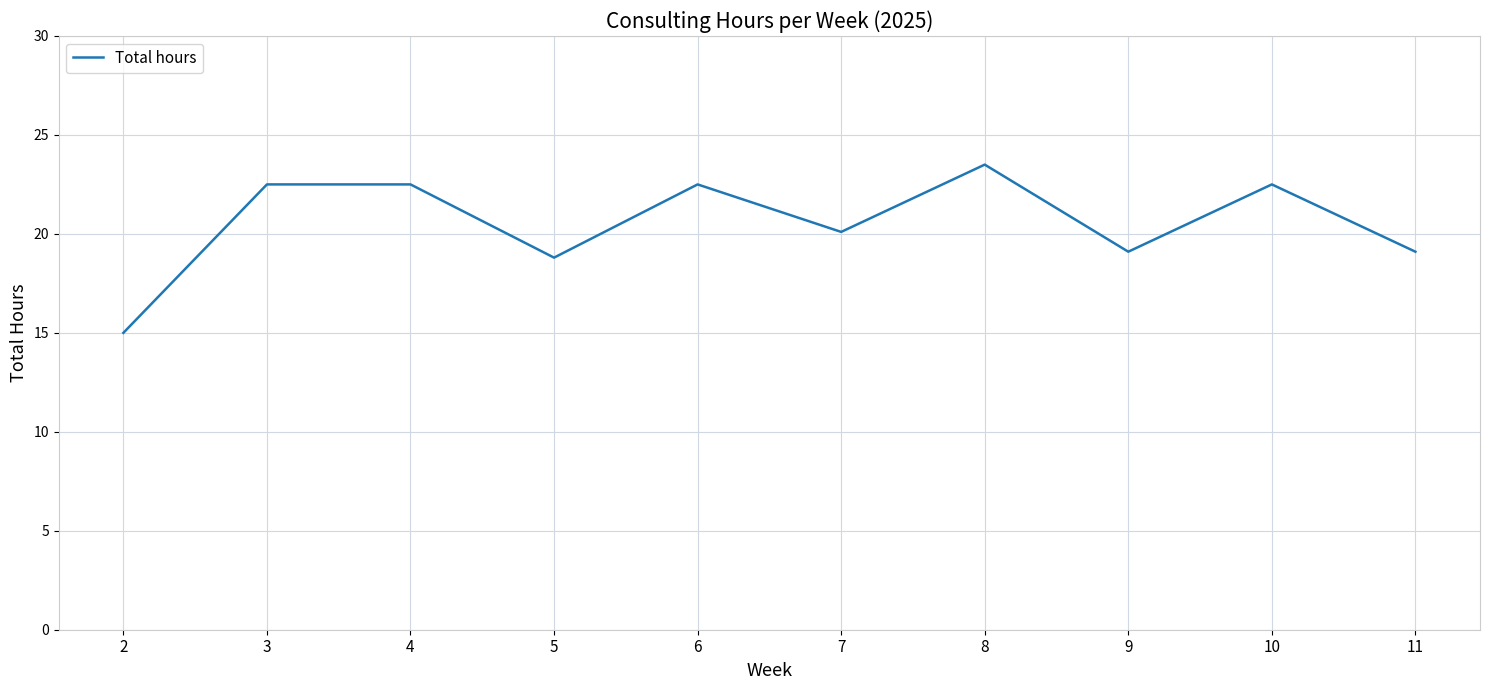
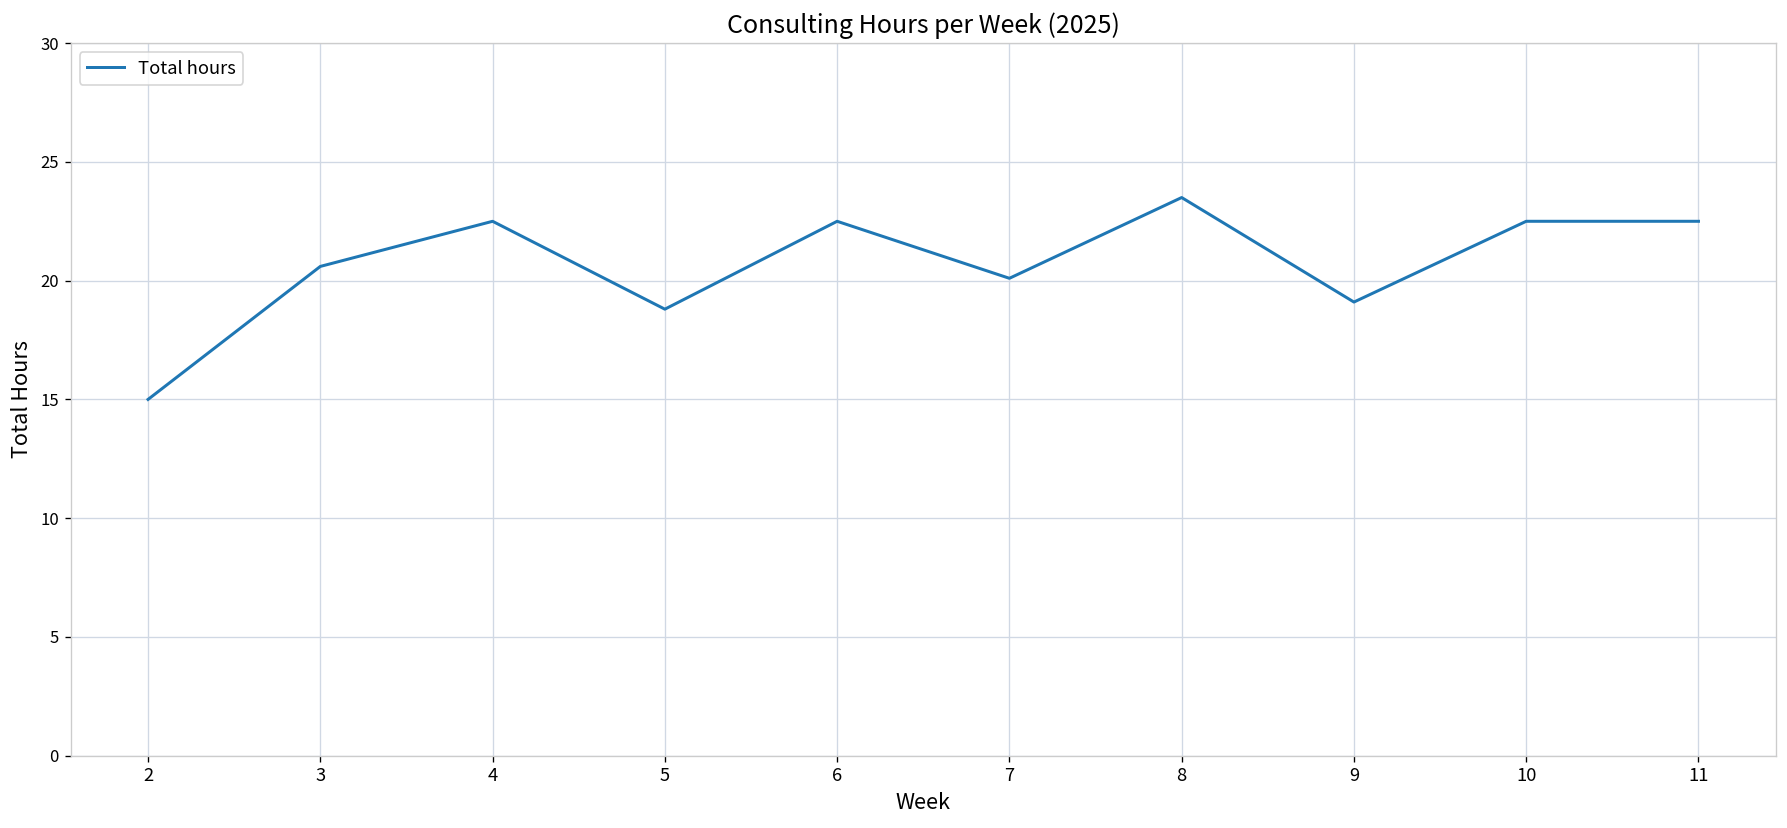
3: 22.5 -> 20.6
11: 19.1 -> 22.5
